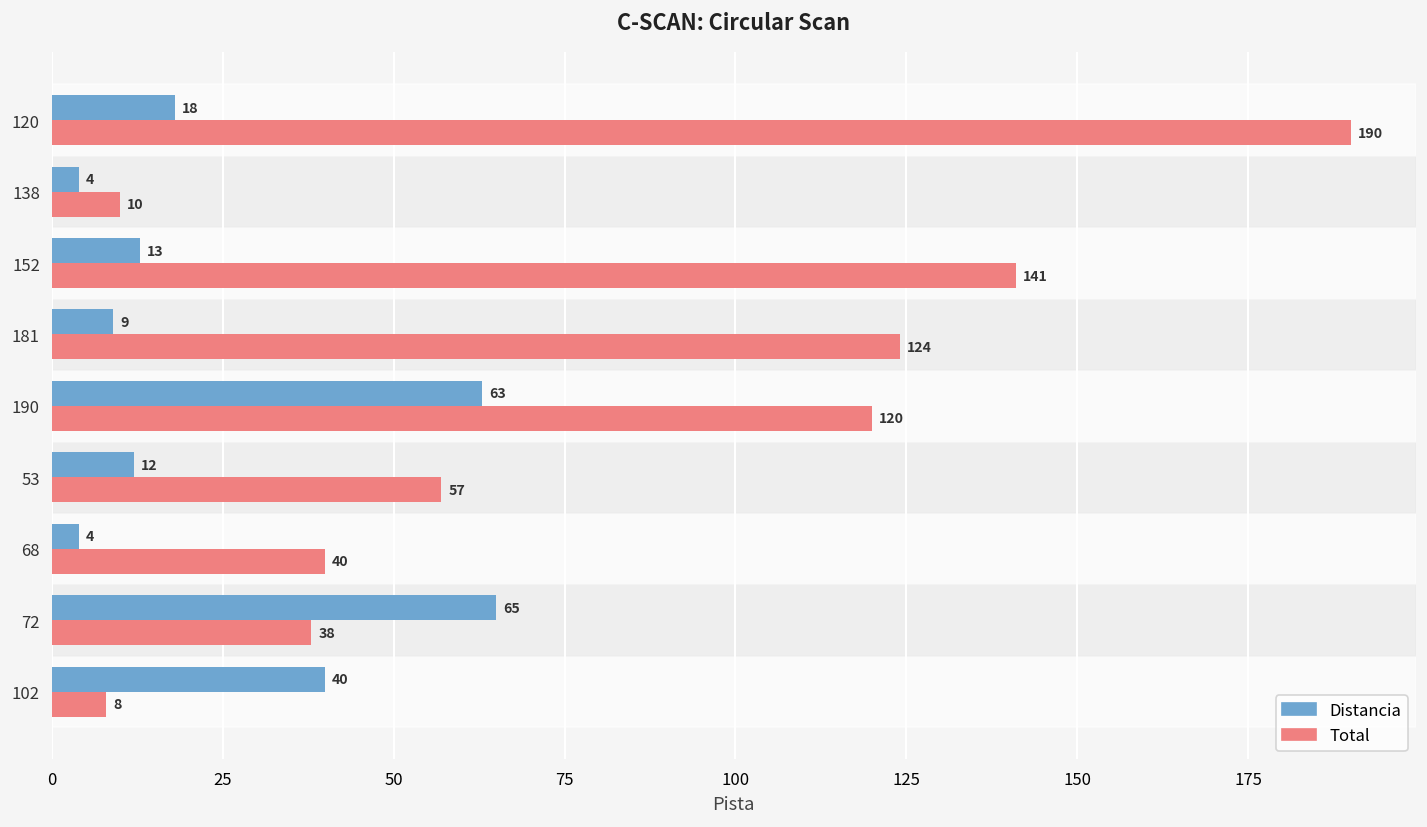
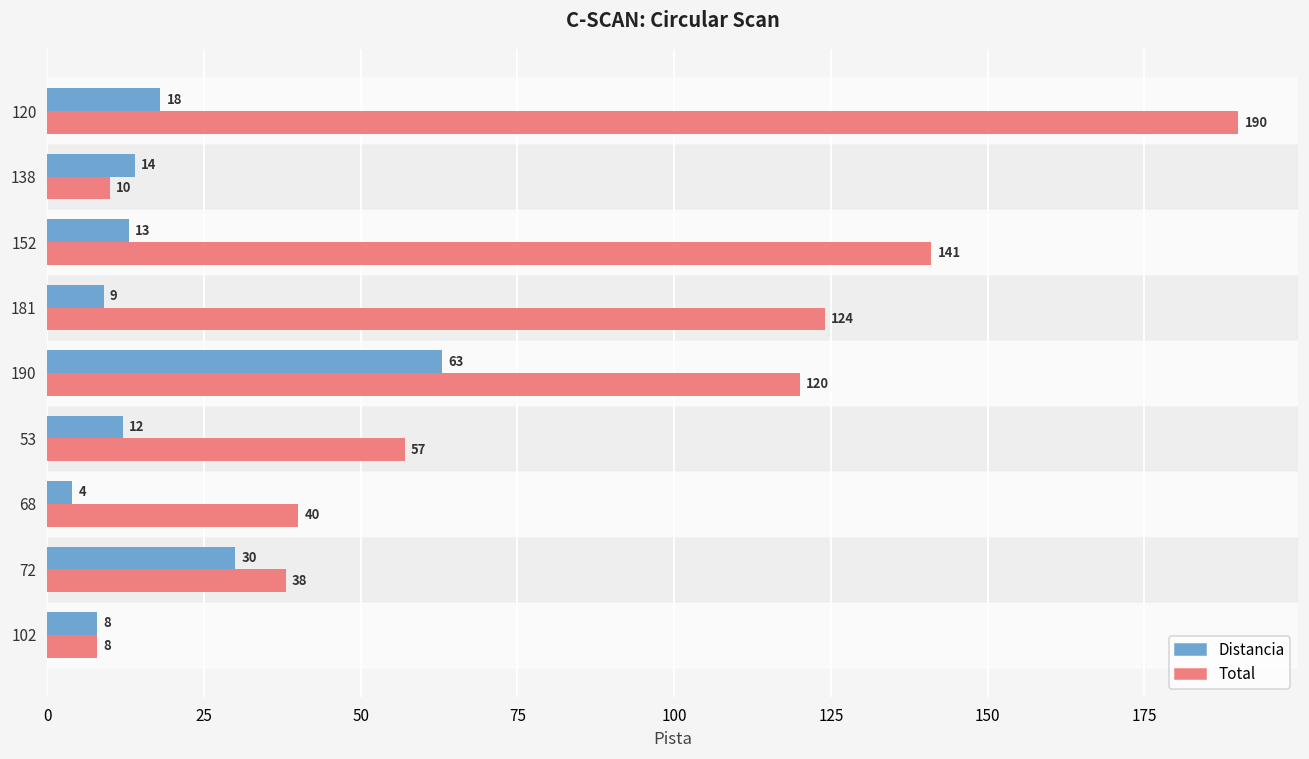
Distancia, 138: 4 -> 14
Distancia, 72: 65 -> 30
Distancia, 102: 40 -> 8
